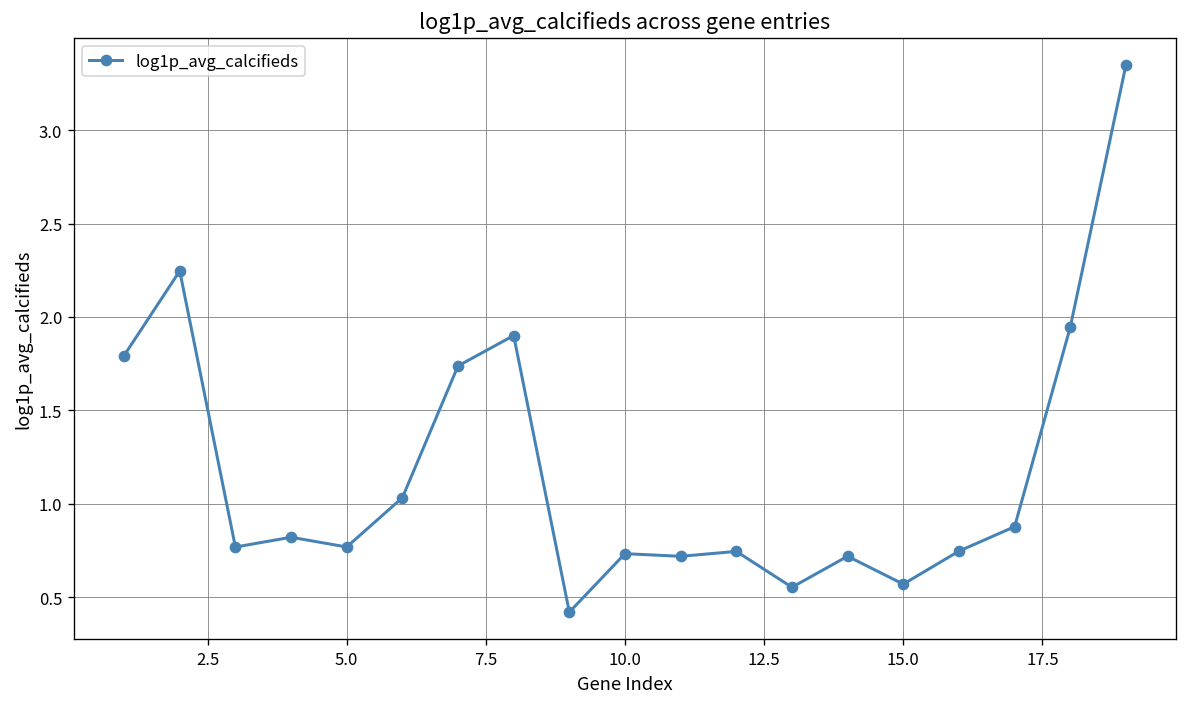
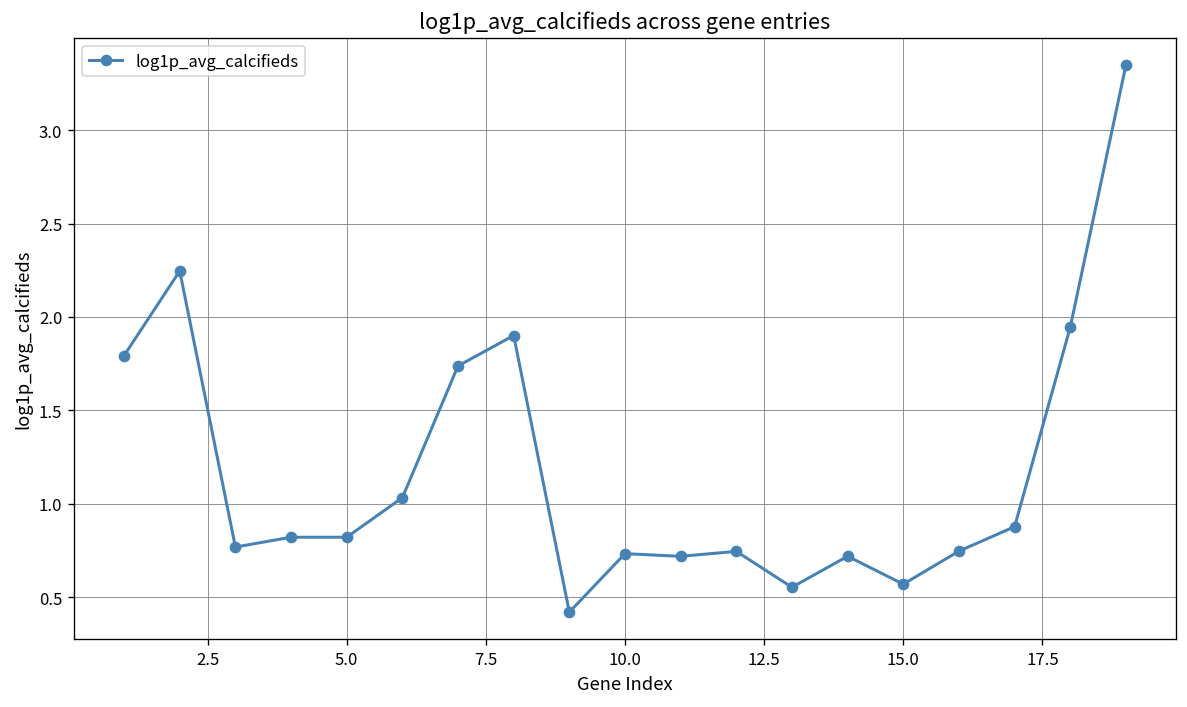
5.0: 0.77 -> 0.82
